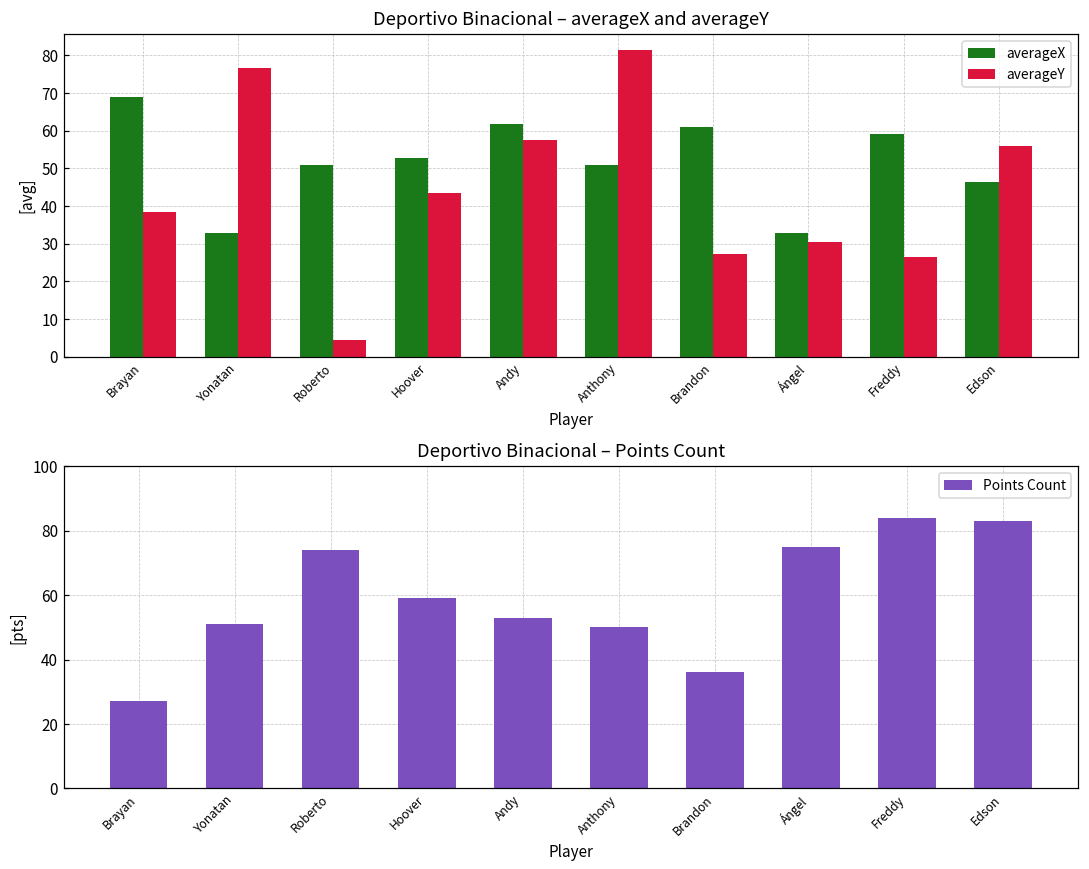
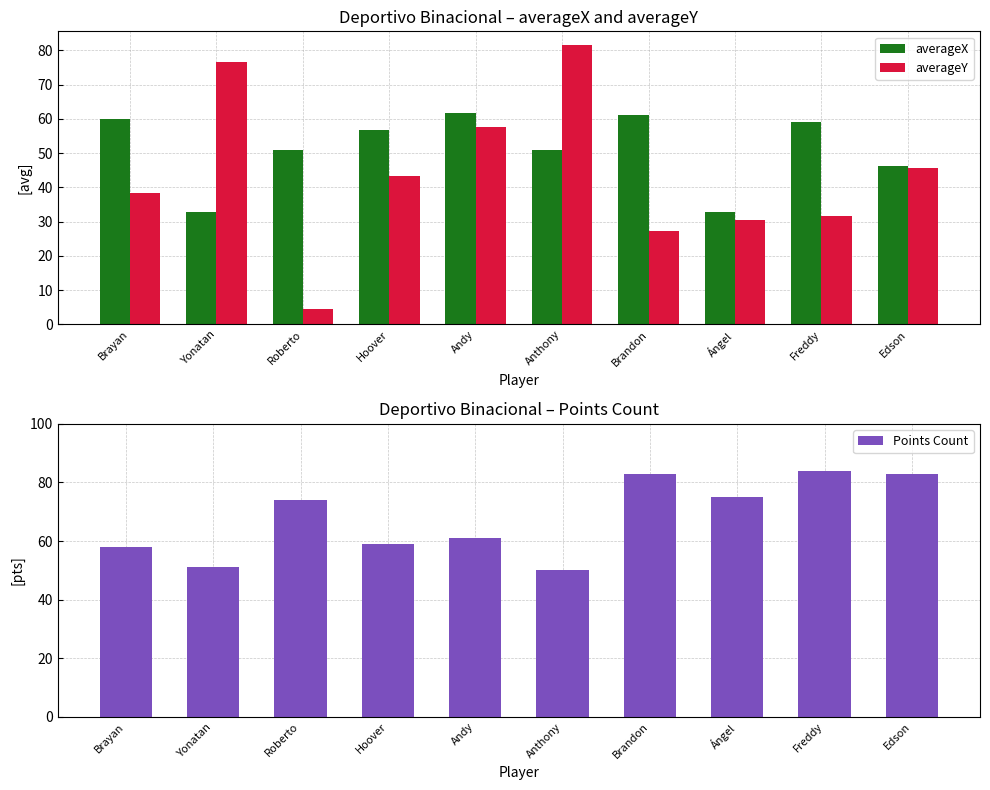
Deportivo Binacional – averageX and averageY, averageX, Brayan: 69 -> 60
Deportivo Binacional – averageX and averageY, averageX, Hoover: 53 -> 57
Deportivo Binacional – averageX and averageY, averageY, Freddy: 27 -> 32
Deportivo Binacional – averageX and averageY, averageY, Edson: 56 -> 46
Deportivo Binacional – Points Count, Brayan: 27 -> 58
Deportivo Binacional – Points Count, Andy: 53 -> 61
Deportivo Binacional – Points Count, Brandon: 36 -> 83
